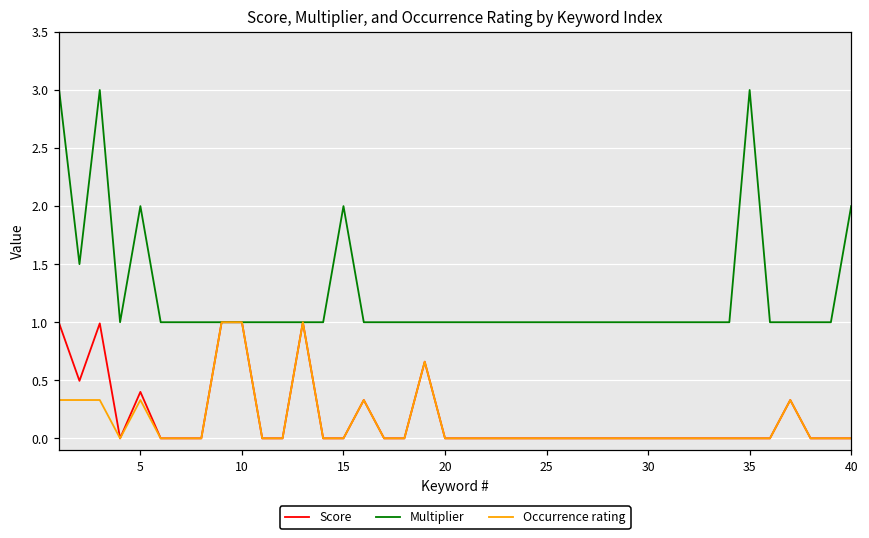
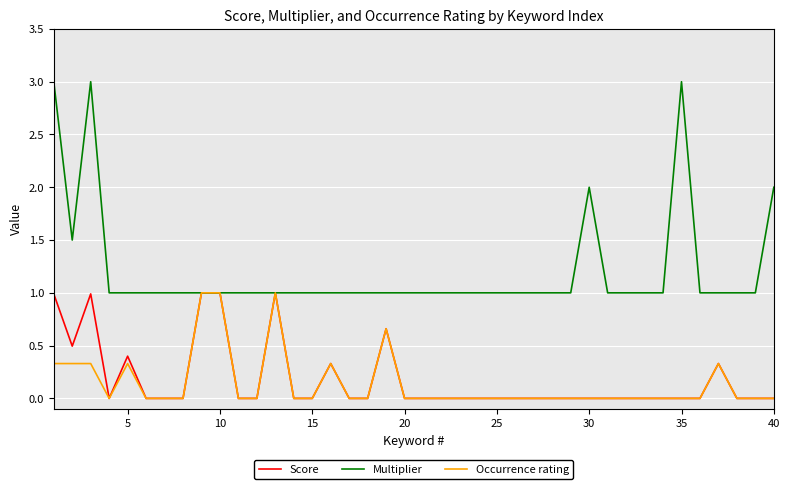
Multiplier, 5: 2 -> 1
Multiplier, 15: 2 -> 1
Multiplier, 30: 1 -> 2
